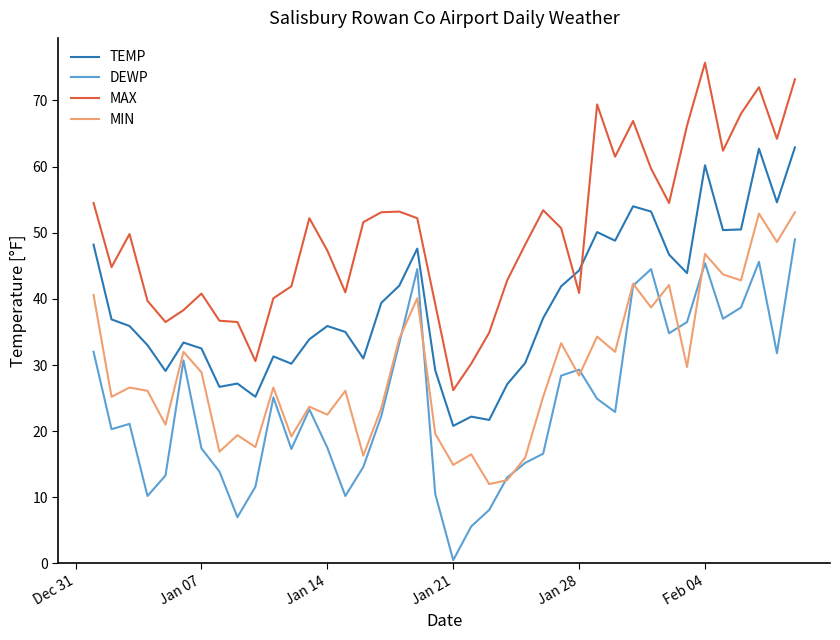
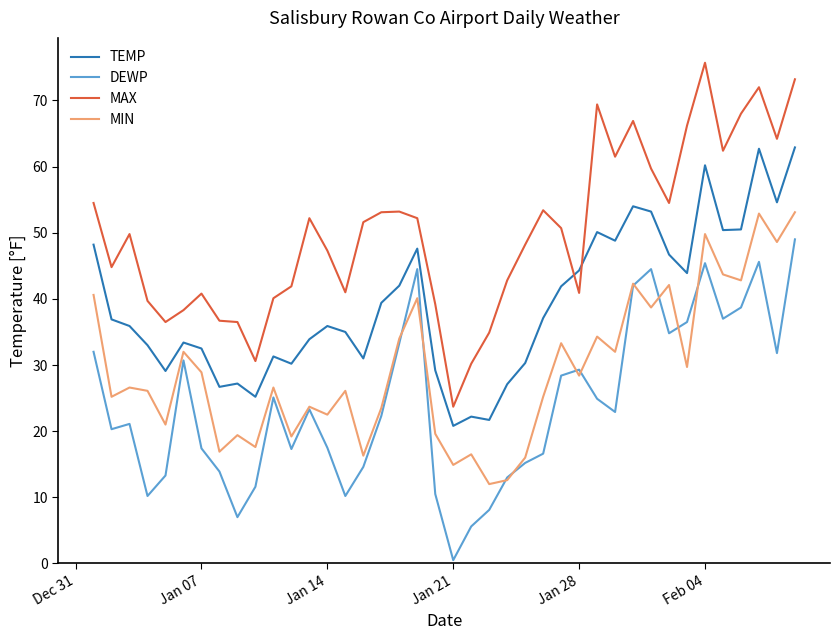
MAX, Jan 21: 26 -> 24
MIN, Feb 04: 47 -> 50
